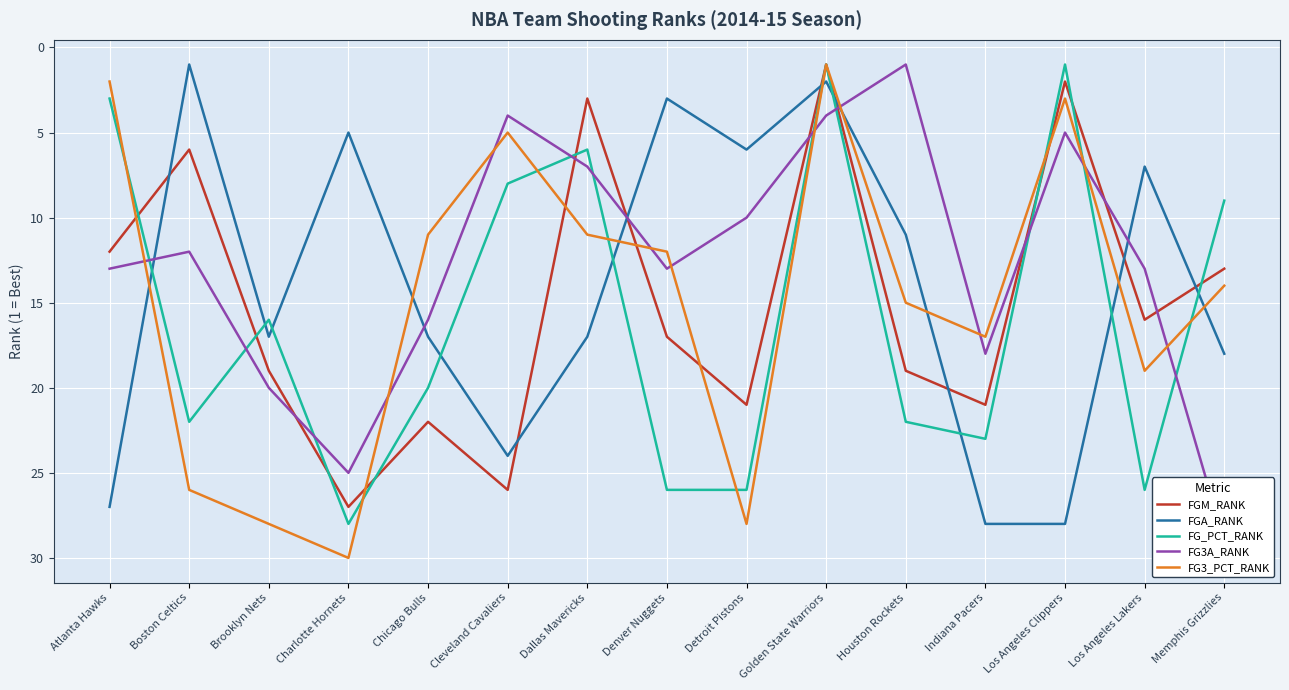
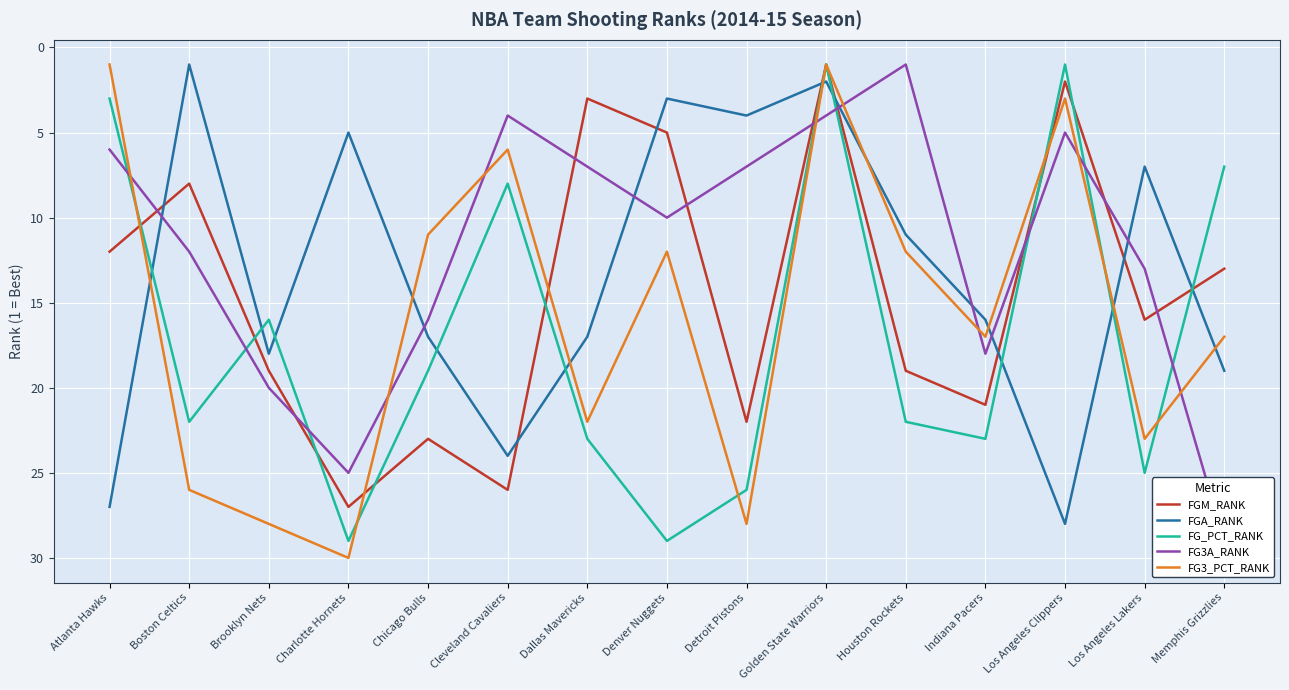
FG3A_RANK, Atlanta Hawks: 13 -> 6
FG3_PCT_RANK, Atlanta Hawks: 2 -> 1
FGM_RANK, Boston Celtics: 6 -> 8
FGA_RANK, Brooklyn Nets: 17 -> 18
FG_PCT_RANK, Charlotte Hornets: 28 -> 29
FGM_RANK, Chicago Bulls: 22 -> 23
FG_PCT_RANK, Chicago Bulls: 20 -> 19
FG3_PCT_RANK, Cleveland Cavaliers: 5 -> 6
FG_PCT_RANK, Dallas Mavericks: 6 -> 23
FG3_PCT_RANK, Dallas Mavericks: 11 -> 22
FGM_RANK, Denver Nuggets: 17 -> 5
FG_PCT_RANK, Denver Nuggets: 26 -> 29
FG3A_RANK, Denver Nuggets: 13 -> 10
FGM_RANK, Detroit Pistons: 21 -> 22
FGA_RANK, Detroit Pistons: 6 -> 4
FG3A_RANK, Detroit Pistons: 10 -> 7
FG3_PCT_RANK, Houston Rockets: 15 -> 12
FGA_RANK, Indiana Pacers: 28 -> 16
FG_PCT_RANK, Los Angeles Lakers: 26 -> 25
FG3_PCT_RANK, Los Angeles Lakers: 19 -> 23
FGA_RANK, Memphis Grizzlies: 18 -> 19
FG_PCT_RANK, Memphis Grizzlies: 9 -> 7
FG3_PCT_RANK, Memphis Grizzlies: 14 -> 17
